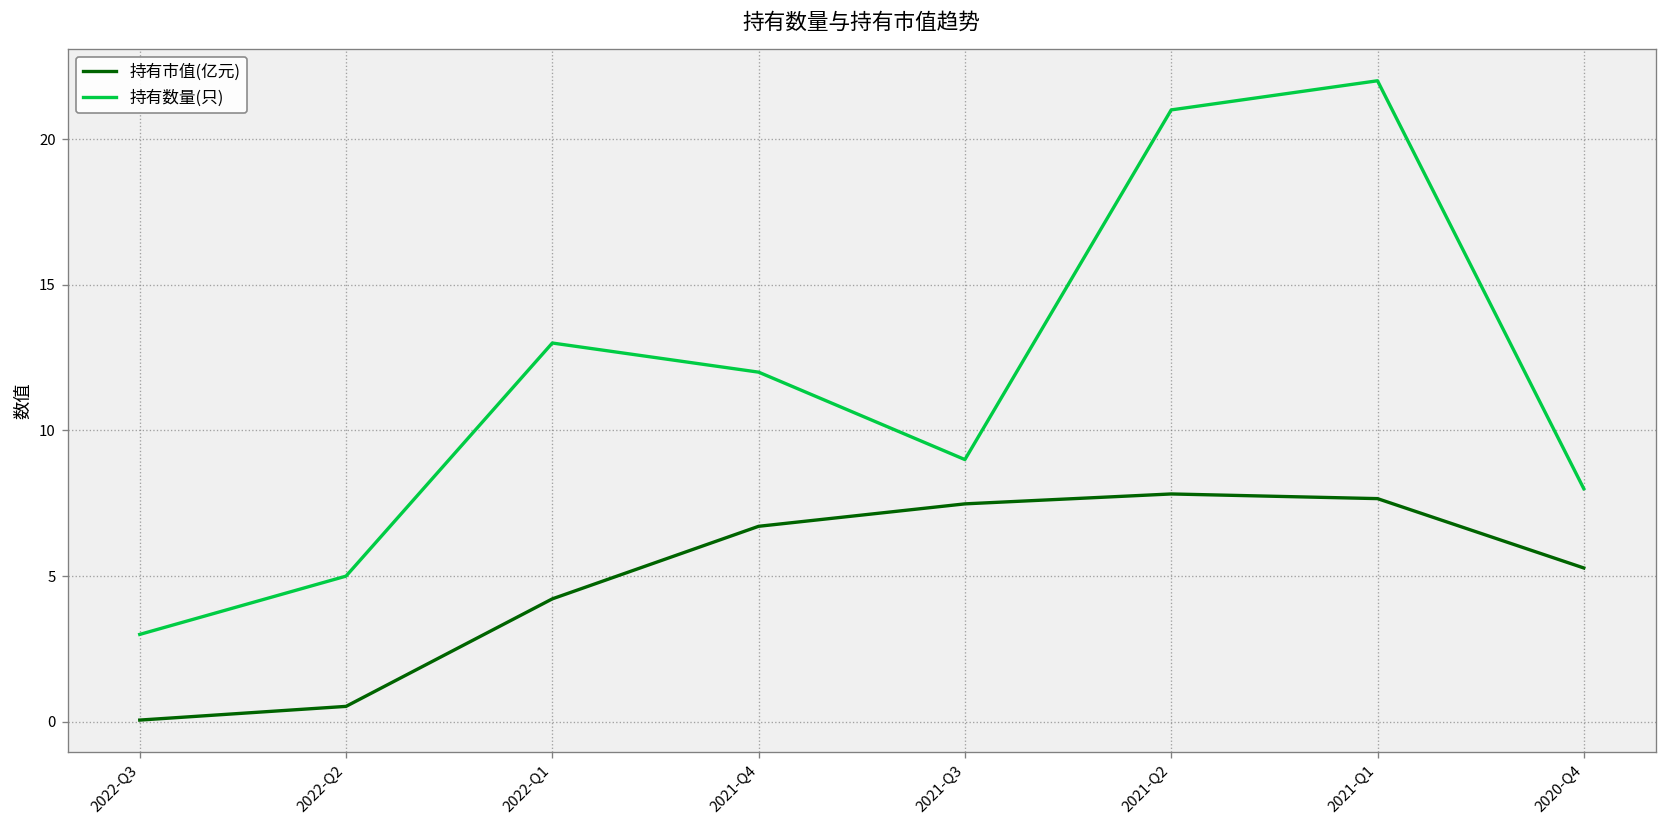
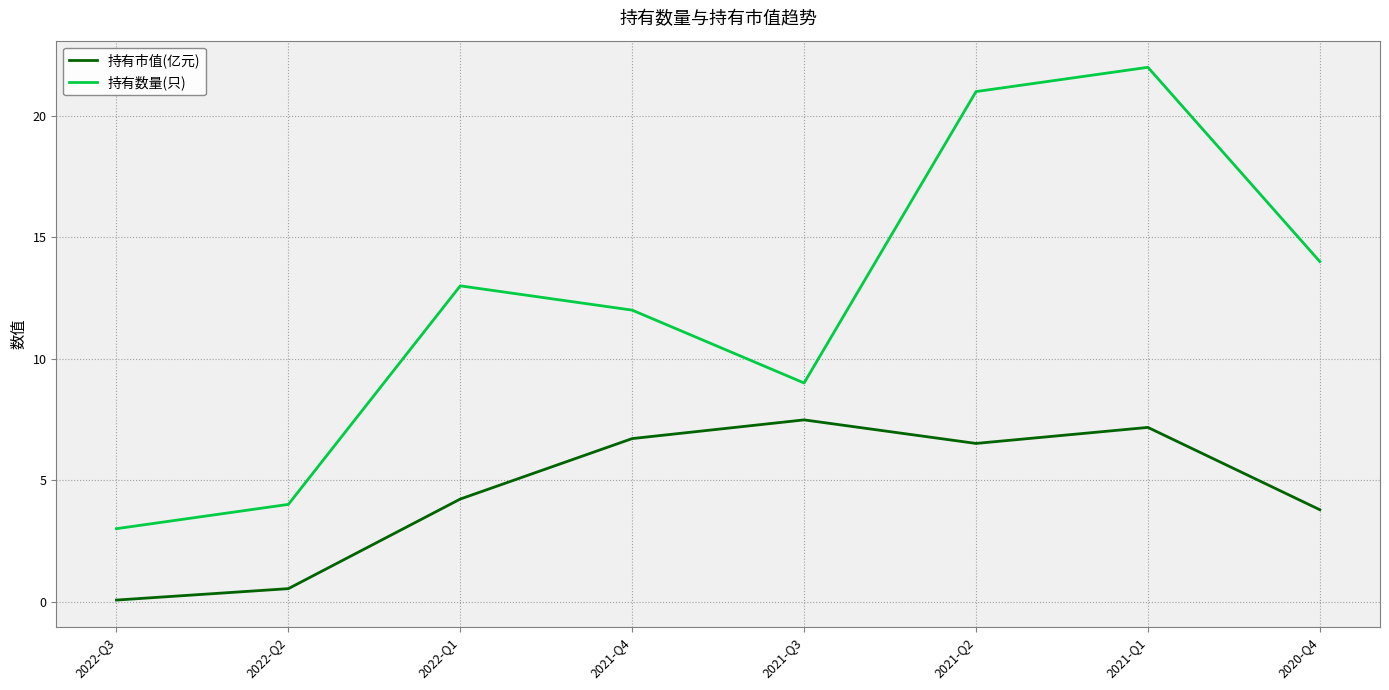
持有数量(只), 2022-Q2: 5 -> 4
持有市值(亿元), 2021-Q2: 7.8 -> 6.5
持有市值(亿元), 2021-Q1: 7.7 -> 7.2
持有市值(亿元), 2020-Q4: 5.3 -> 3.8
持有数量(只), 2020-Q4: 8 -> 14
